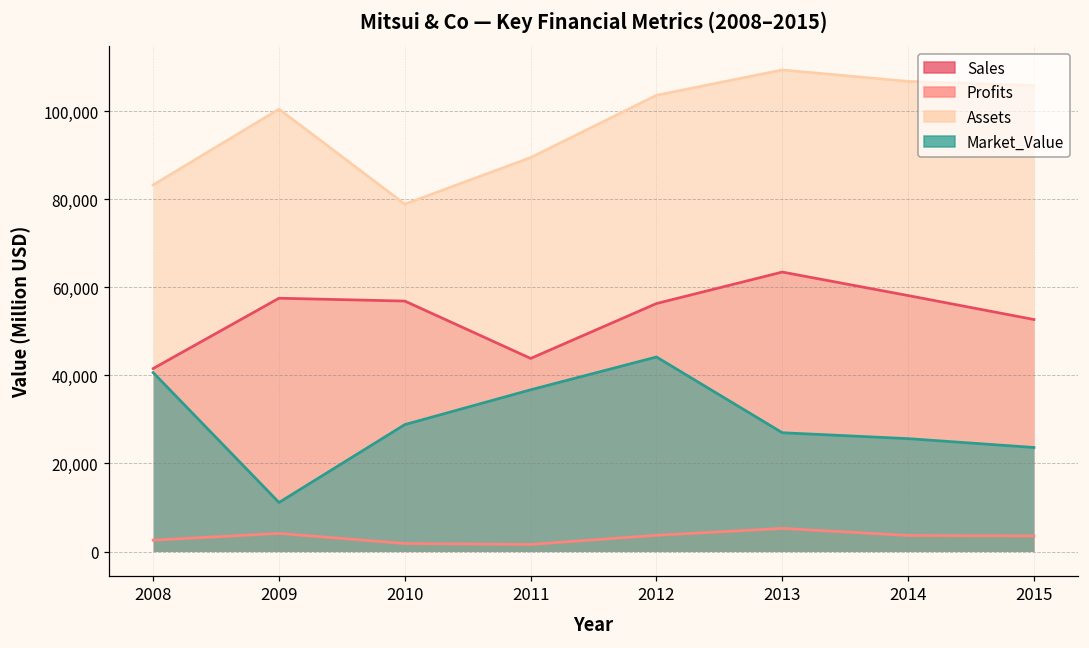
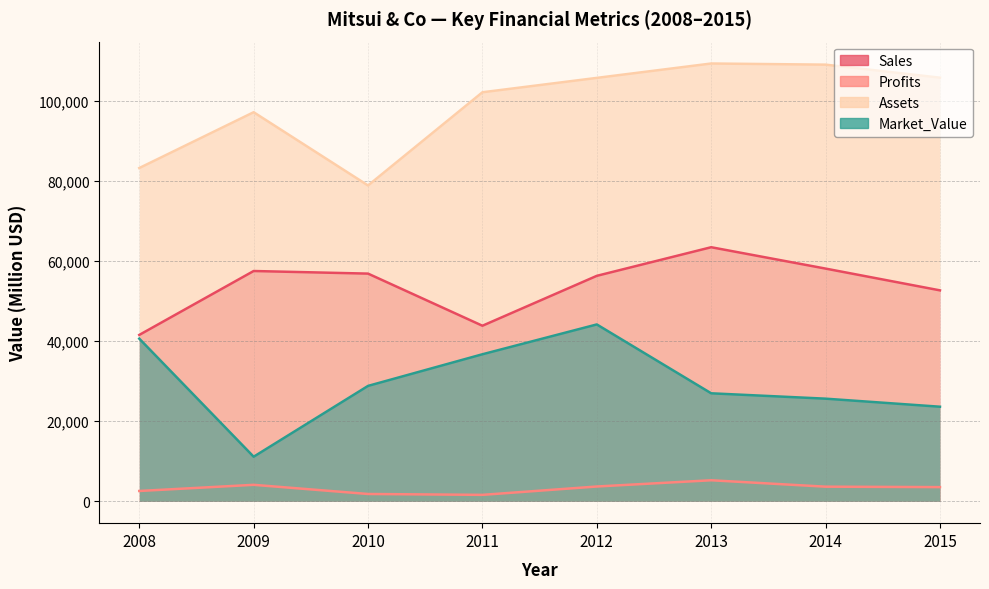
Assets, 2009: 100,000 -> 97,000
Assets, 2011: 89,000 -> 102,000
Assets, 2012: 104,000 -> 106,000
Assets, 2014: 107,000 -> 109,000
